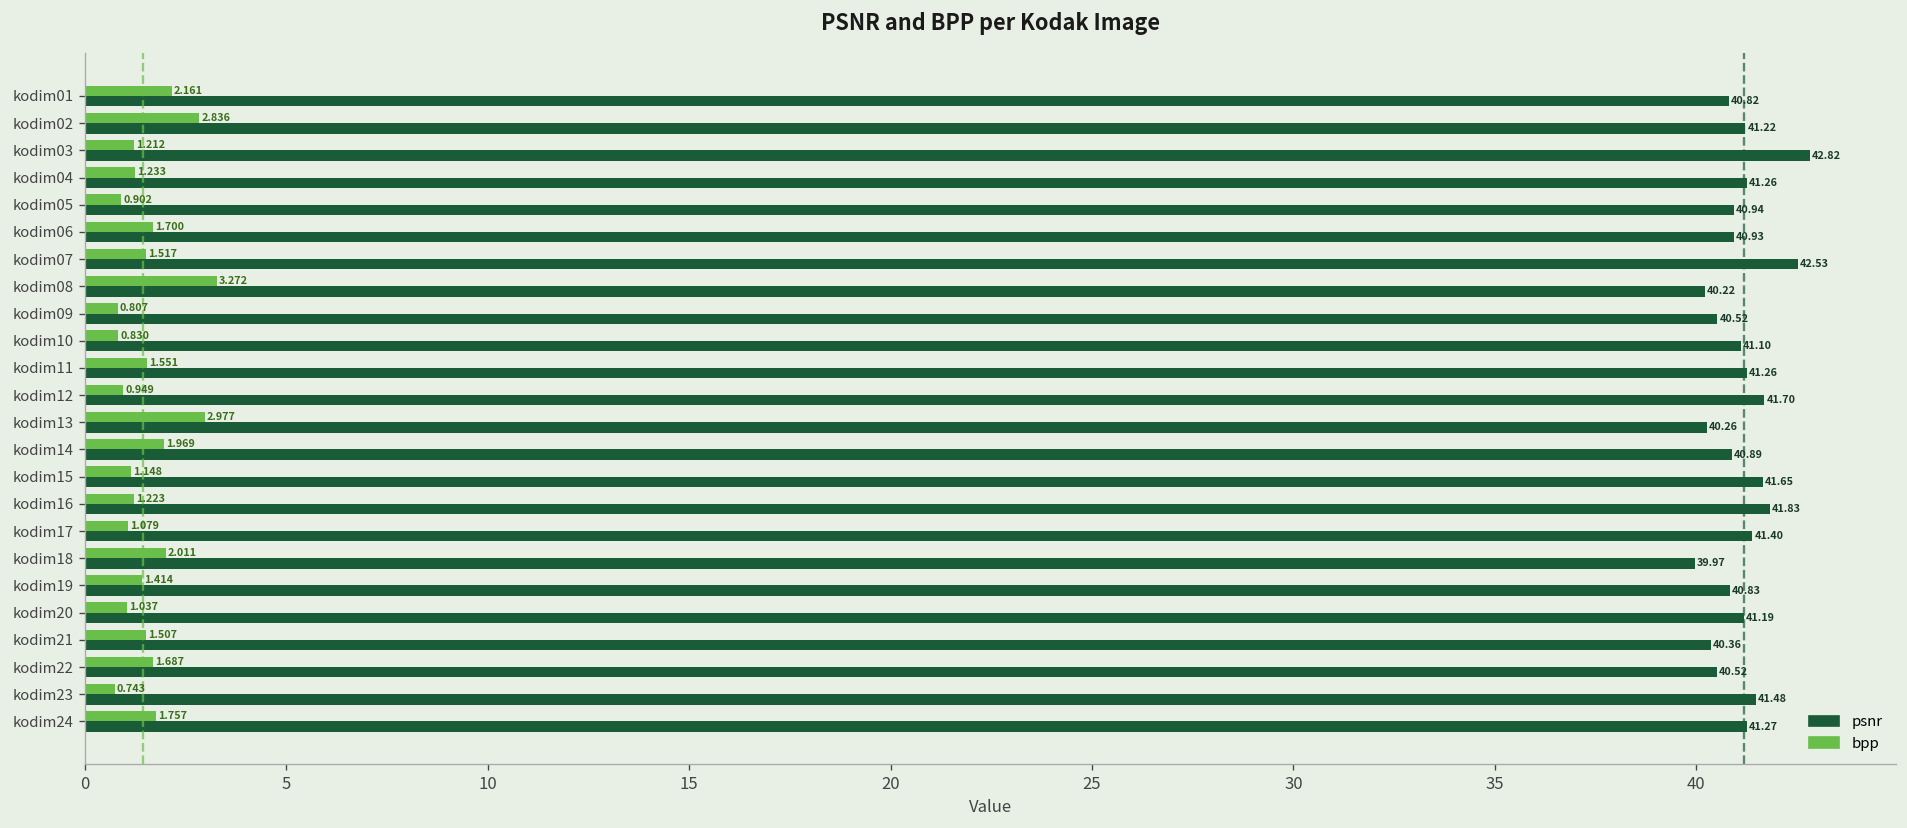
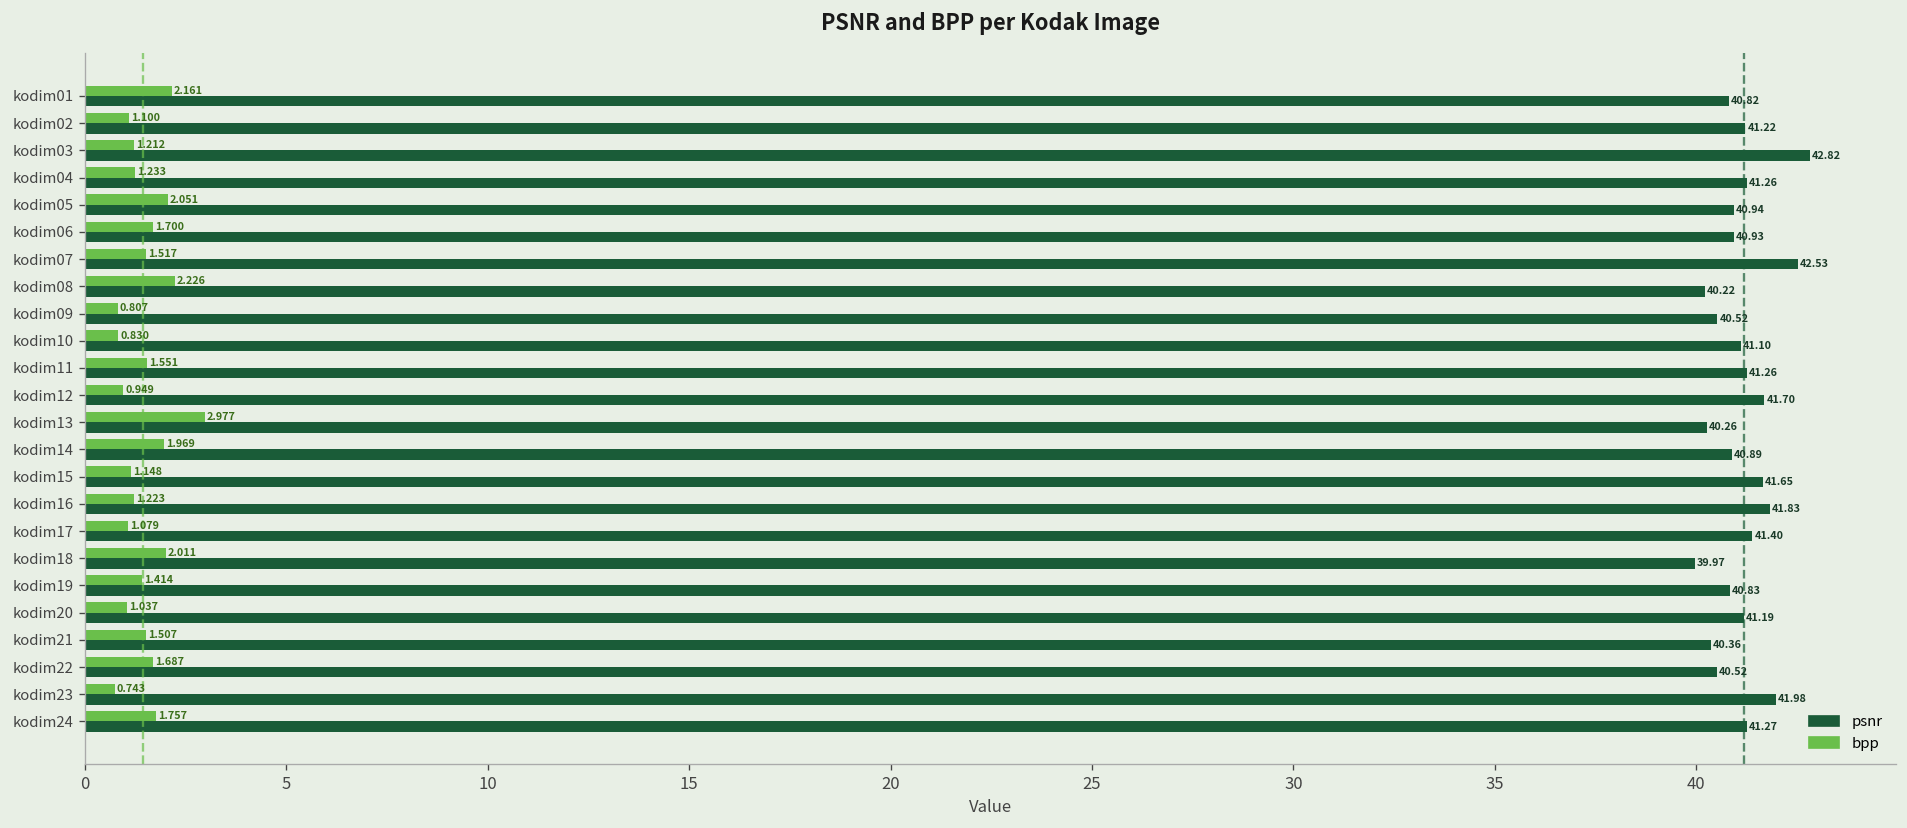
bpp, kodim02: 2.836 -> 1.100
bpp, kodim05: 0.902 -> 2.051
bpp, kodim08: 3.272 -> 2.226
psnr, kodim23: 41.48 -> 41.98
